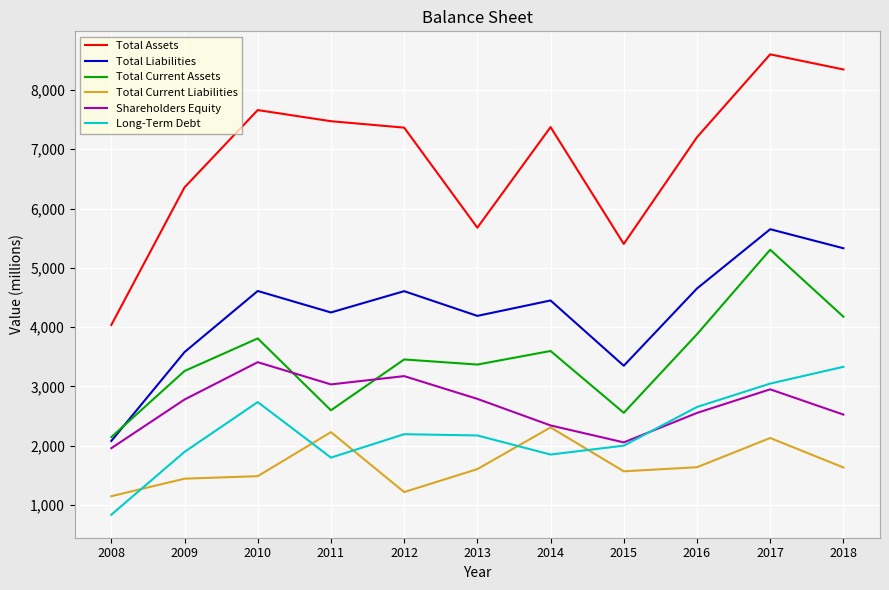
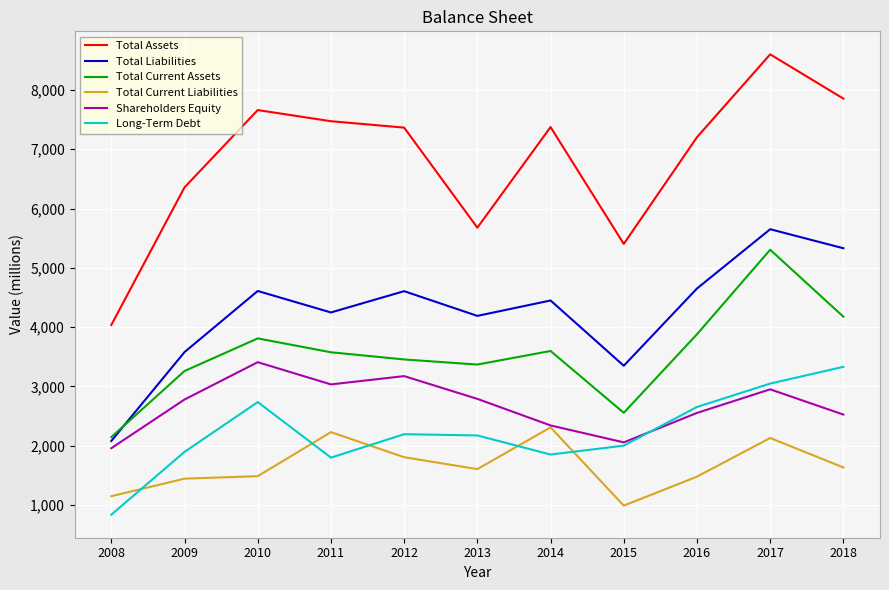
Total Current Assets, 2011: 2,600 -> 3,600
Total Current Liabilities, 2012: 1,200 -> 1,800
Total Current Liabilities, 2015: 1,600 -> 1,000
Total Current Liabilities, 2016: 1,600 -> 1,500
Total Assets, 2018: 8,300 -> 7,900
